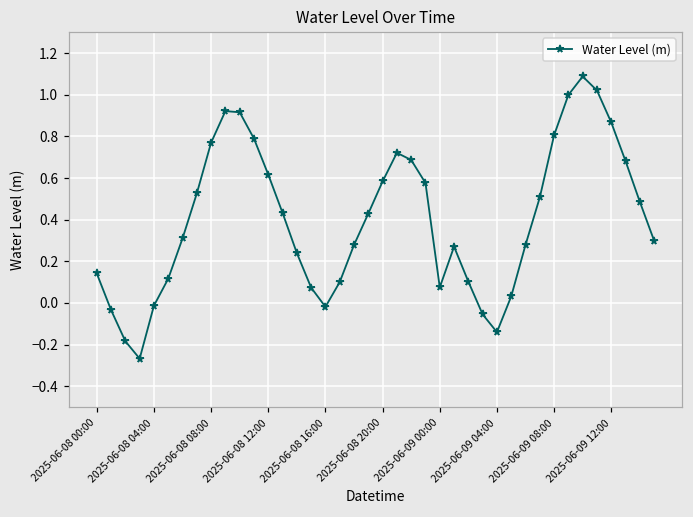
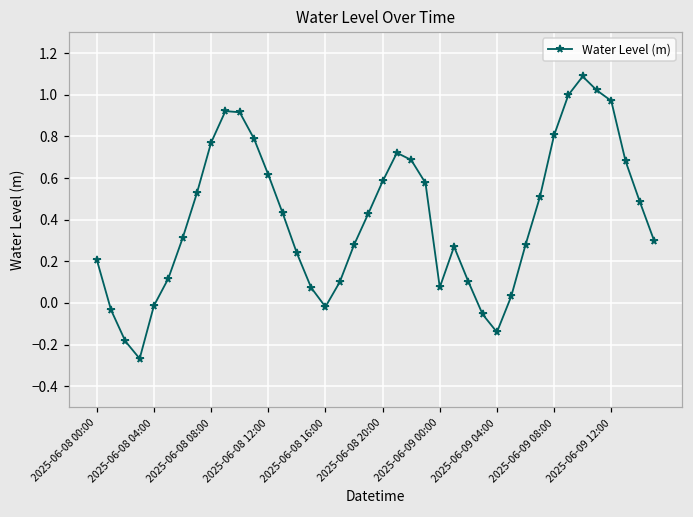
2025-06-08 00:00: 0.14 -> 0.21
2025-06-09 12:00: 0.87 -> 0.97
